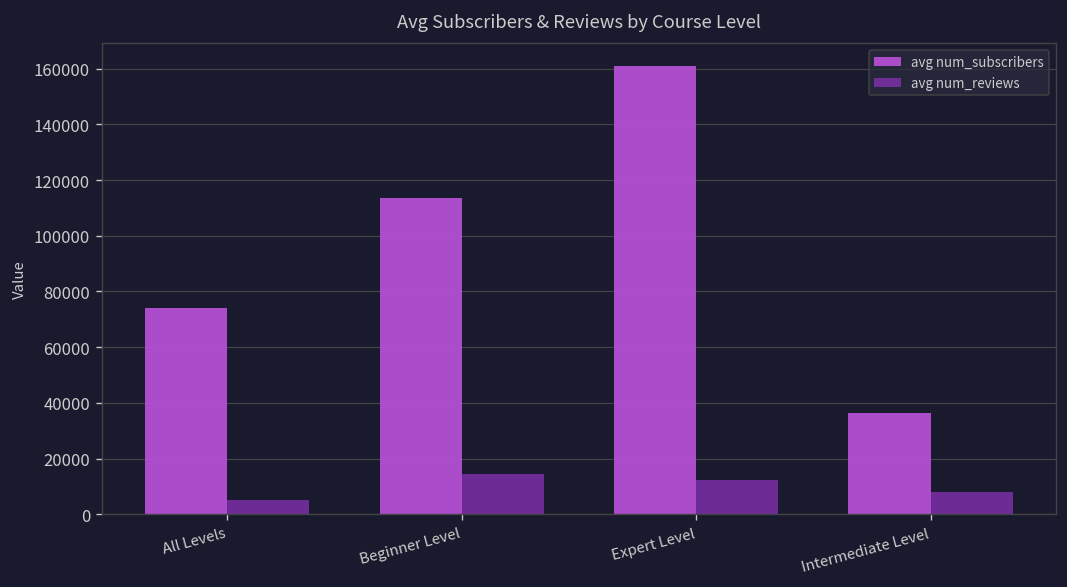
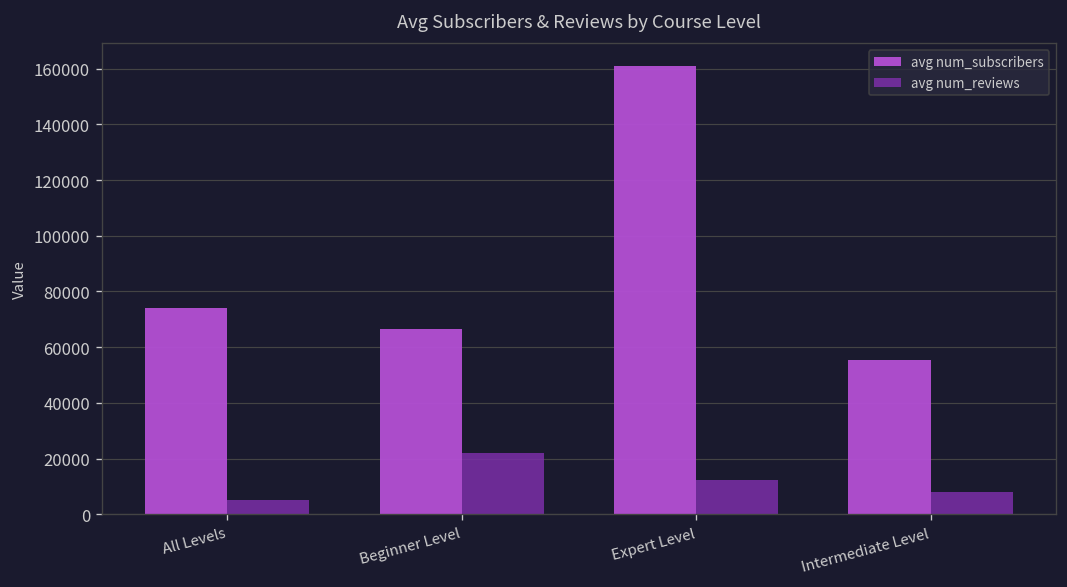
avg num_subscribers, Beginner Level: 114000 -> 66000
avg num_reviews, Beginner Level: 15000 -> 22000
avg num_subscribers, Intermediate Level: 36000 -> 55000
